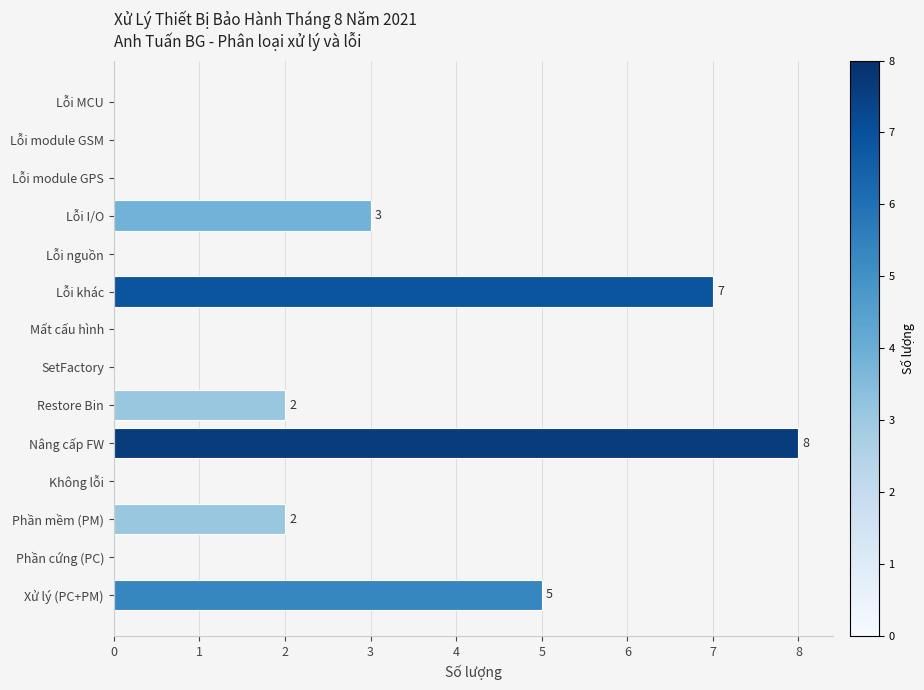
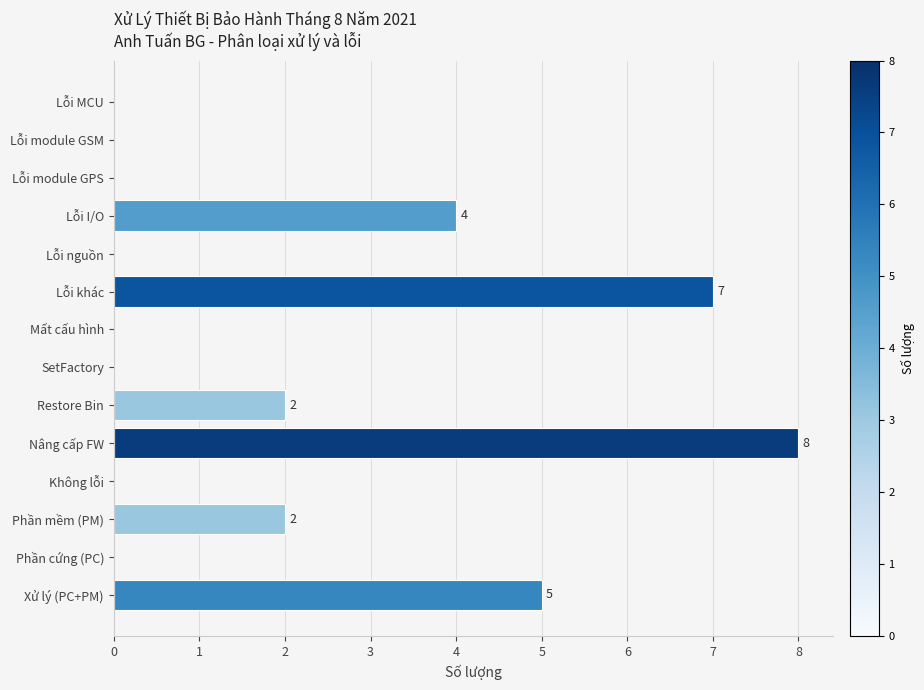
Lỗi I/O: 3 -> 4
